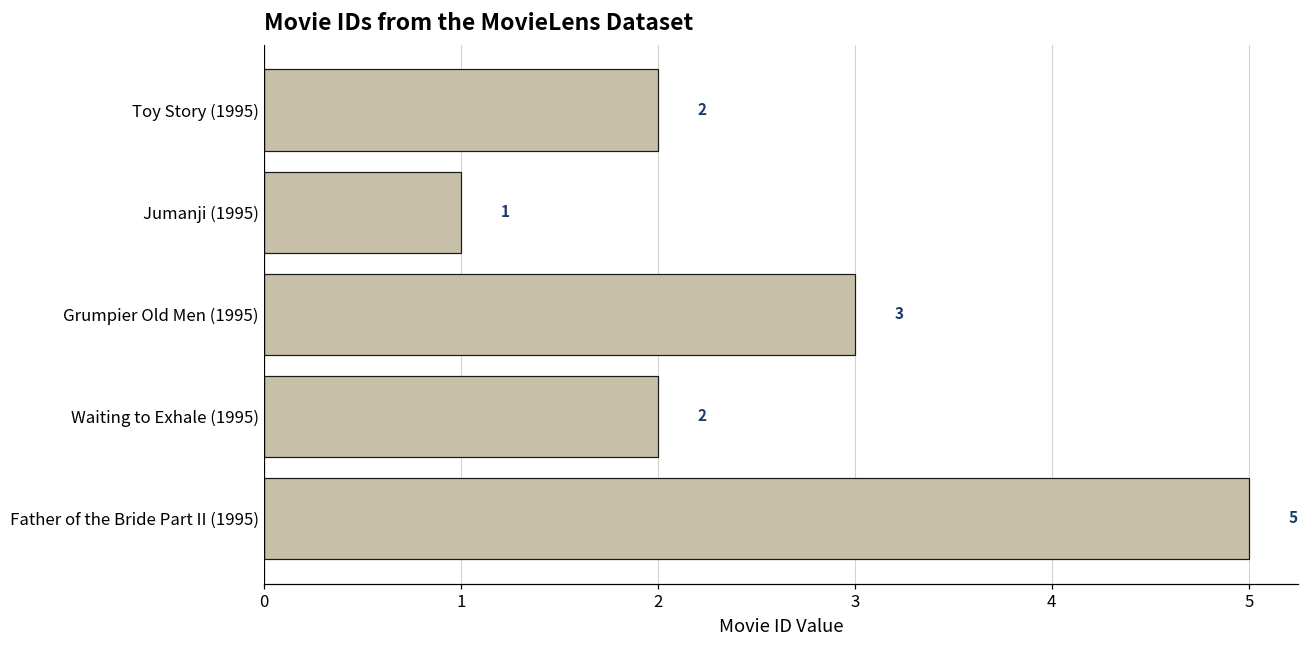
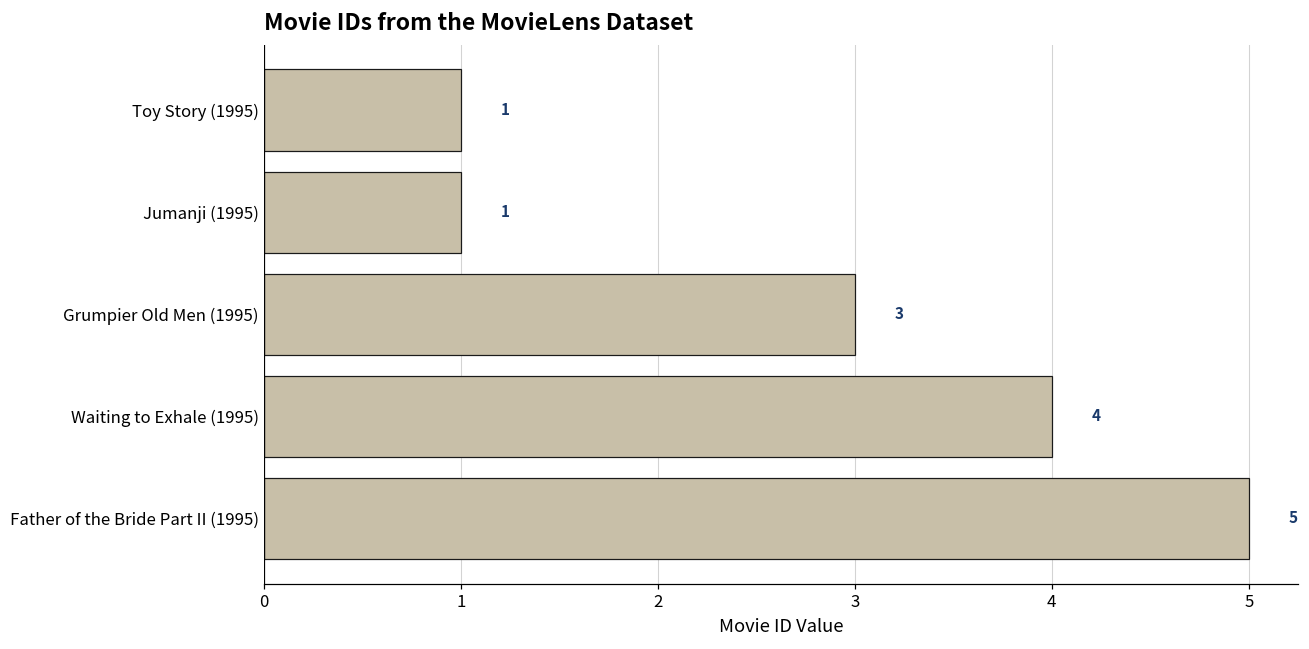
Toy Story (1995): 2 -> 1
Waiting to Exhale (1995): 2 -> 4
